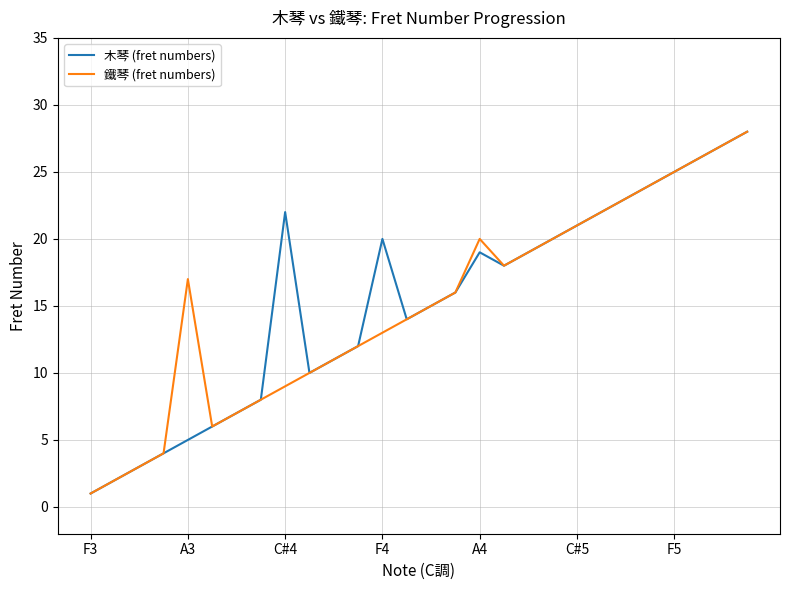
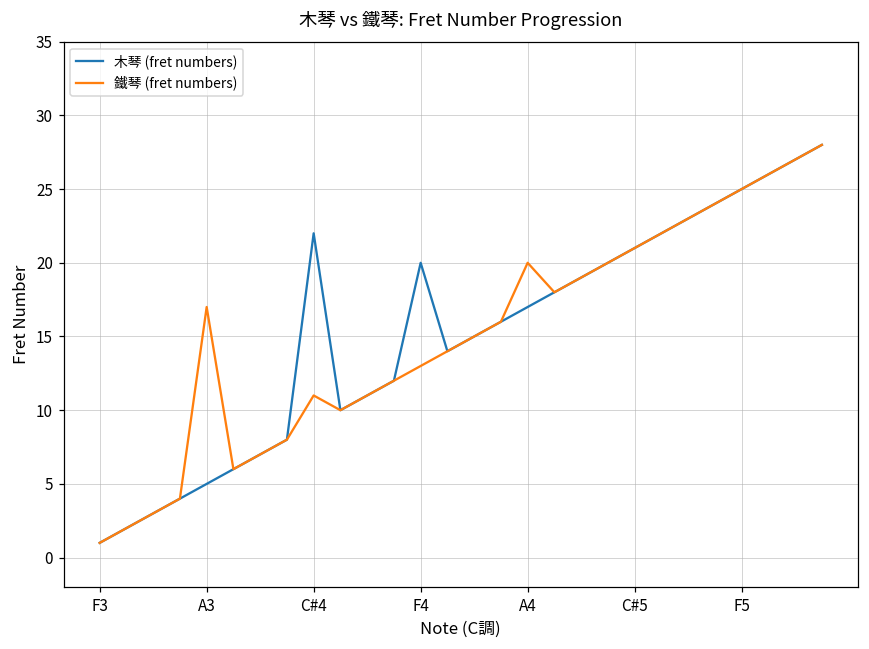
鐵琴 (fret numbers), C#4: 9 -> 11
木琴 (fret numbers), A4: 19 -> 17
